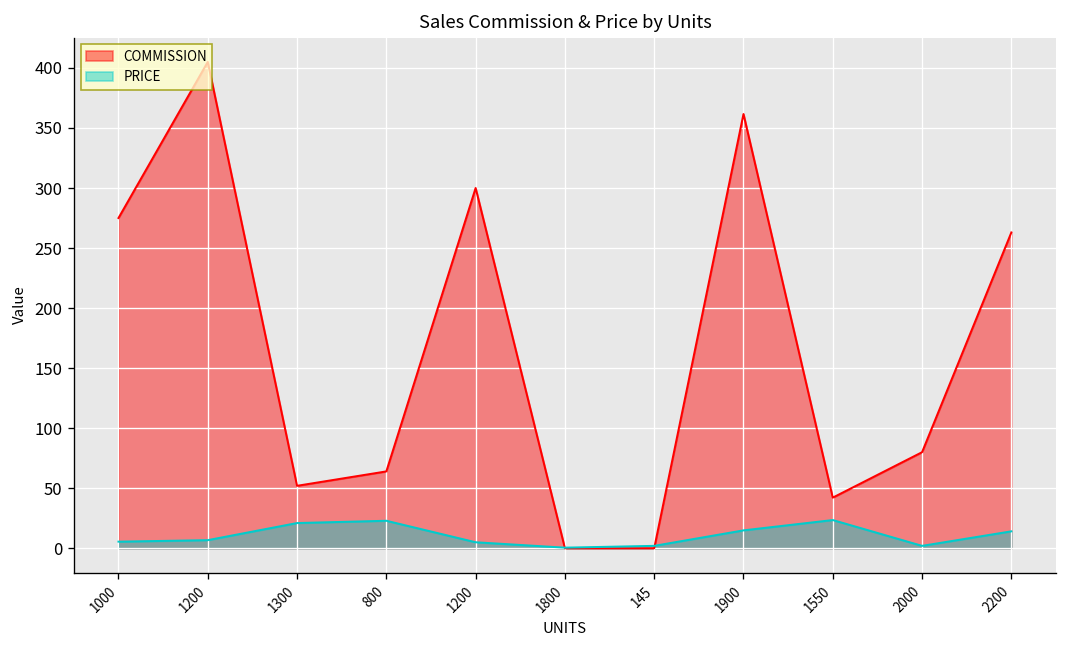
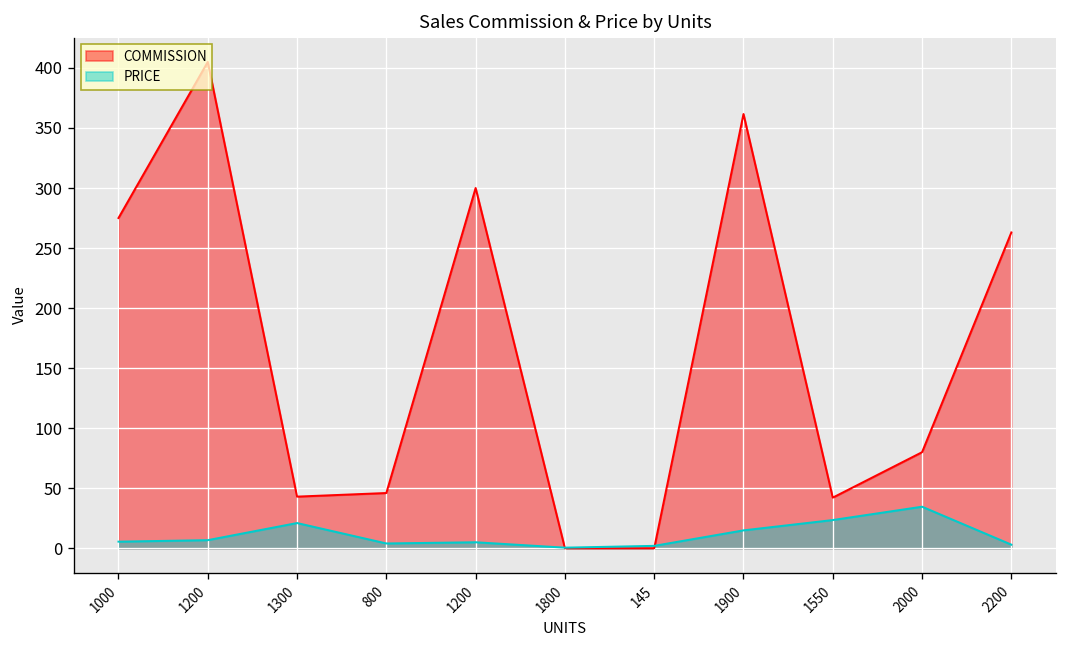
COMMISSION, 1300: 52 -> 43
COMMISSION, 800: 64 -> 46
PRICE, 800: 23 -> 4
PRICE, 2000: 2 -> 35
PRICE, 2200: 14 -> 3
